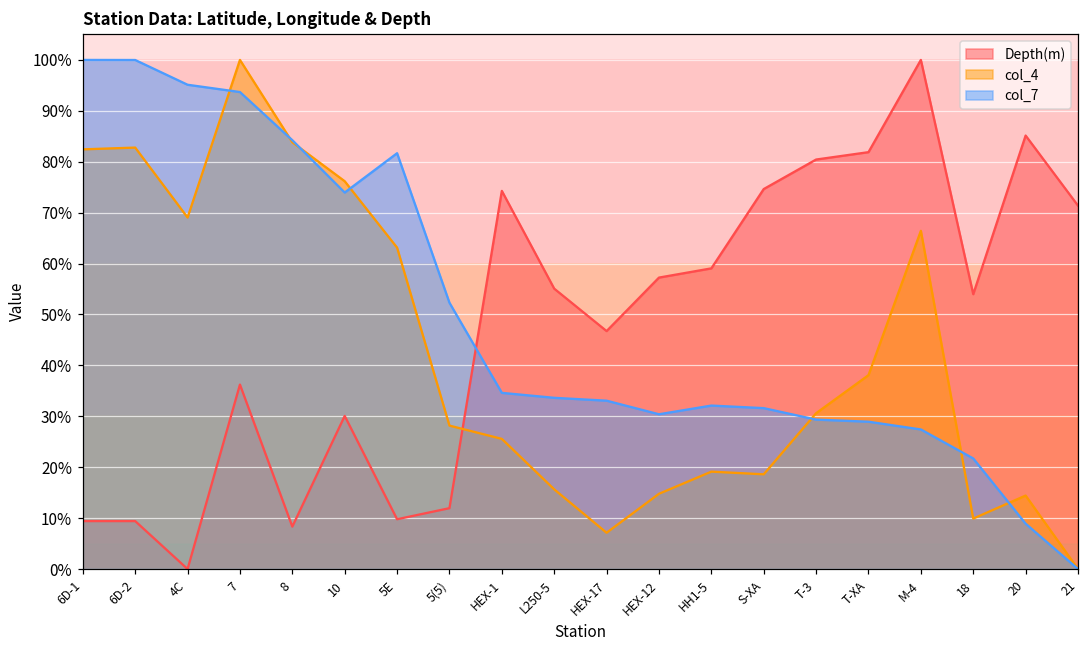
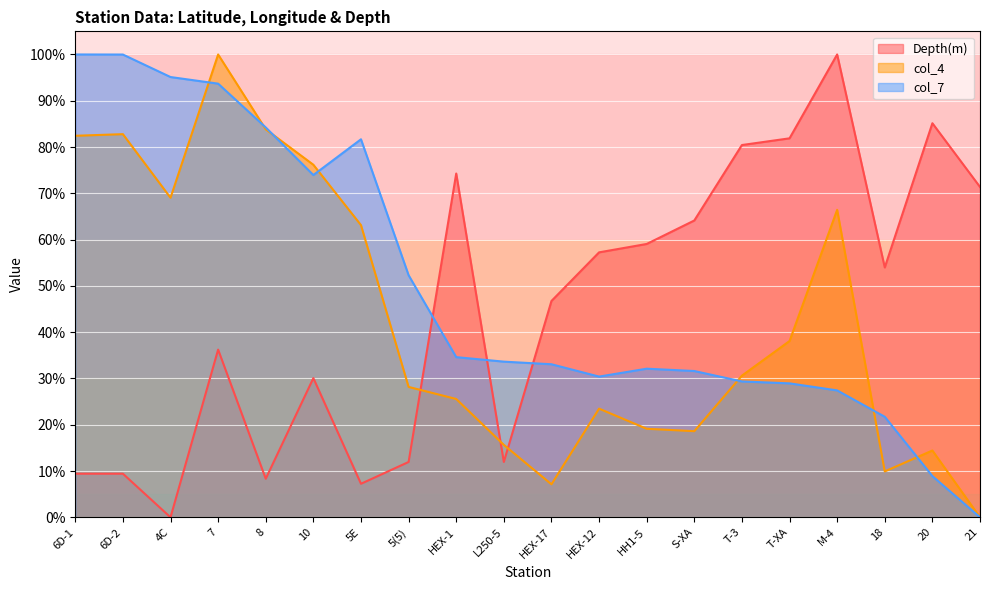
Depth(m), 5E: 10% -> 7%
Depth(m), L250-5: 55% -> 12%
col_4, HEX-12: 15% -> 23%
Depth(m), S-XA: 75% -> 64%
